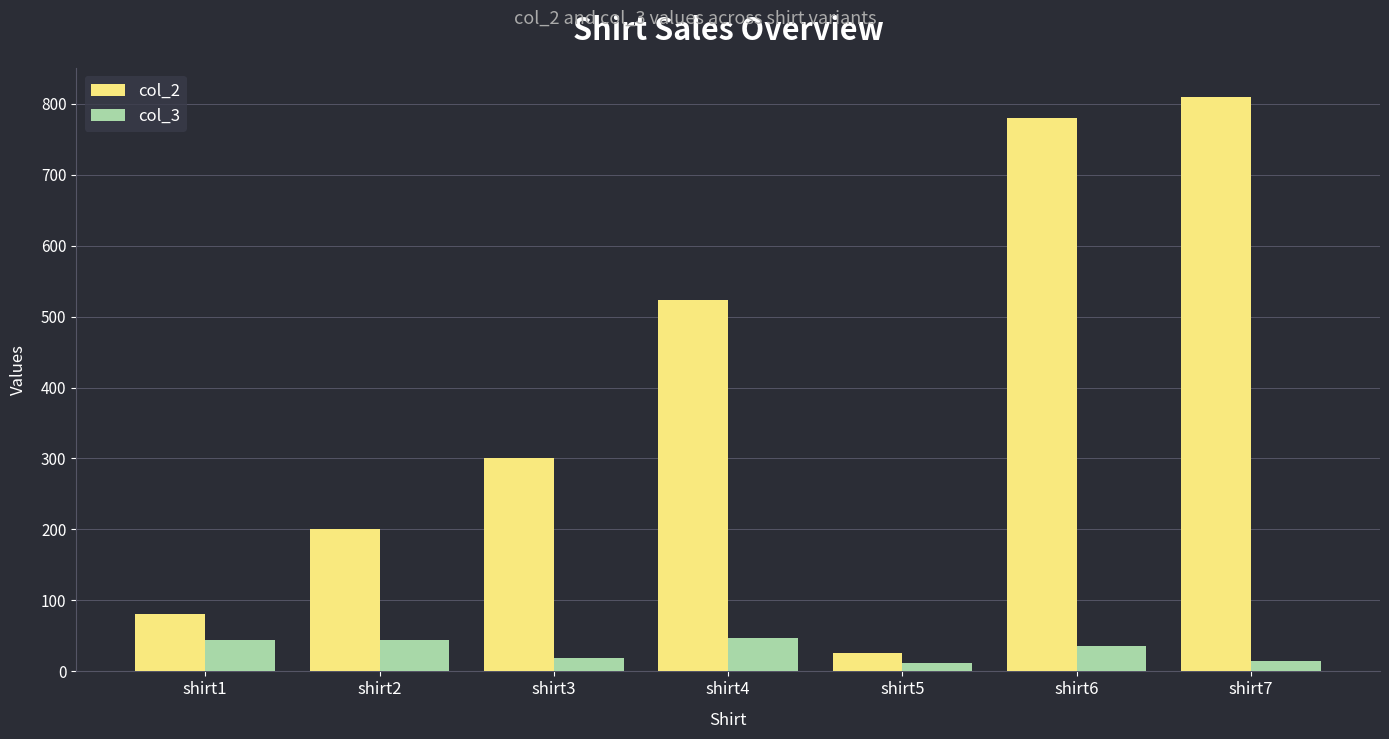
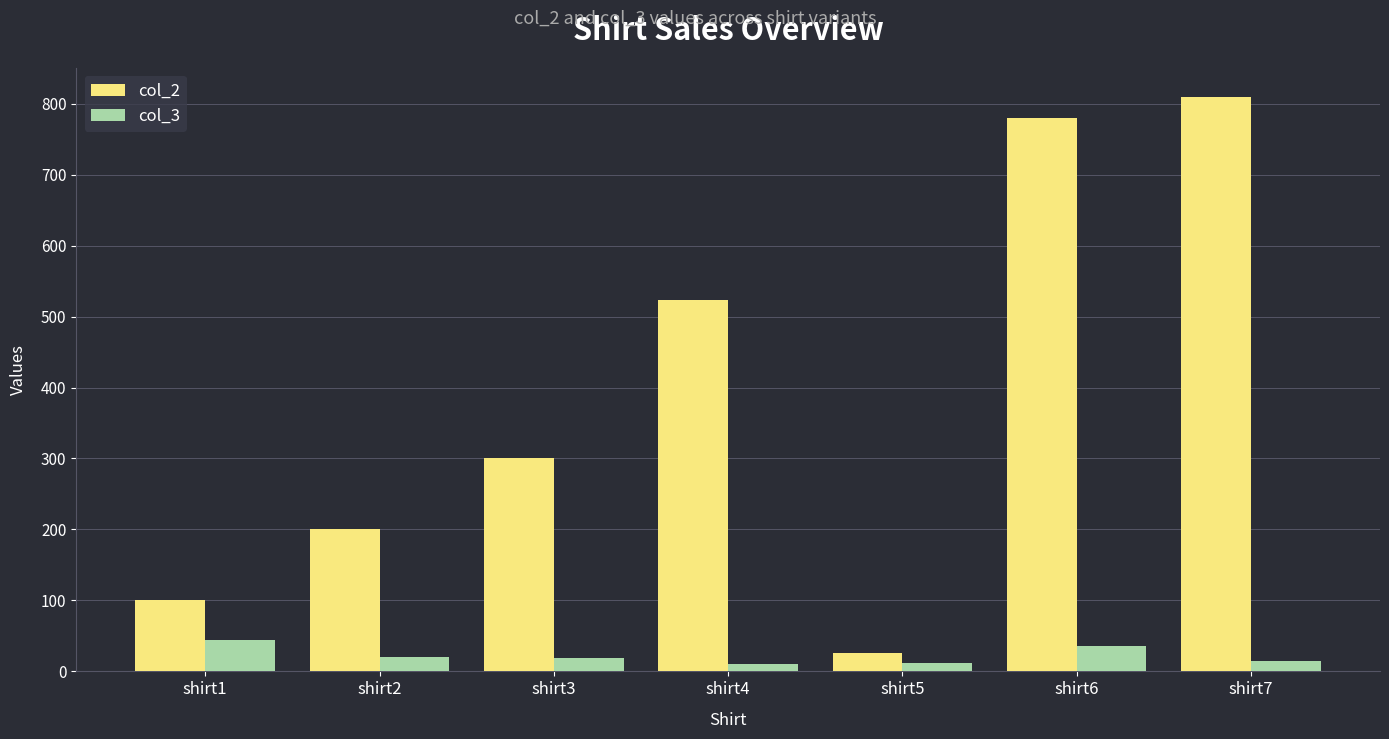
col_2, shirt1: 80 -> 100
col_3, shirt2: 40 -> 20
col_3, shirt4: 50 -> 10
